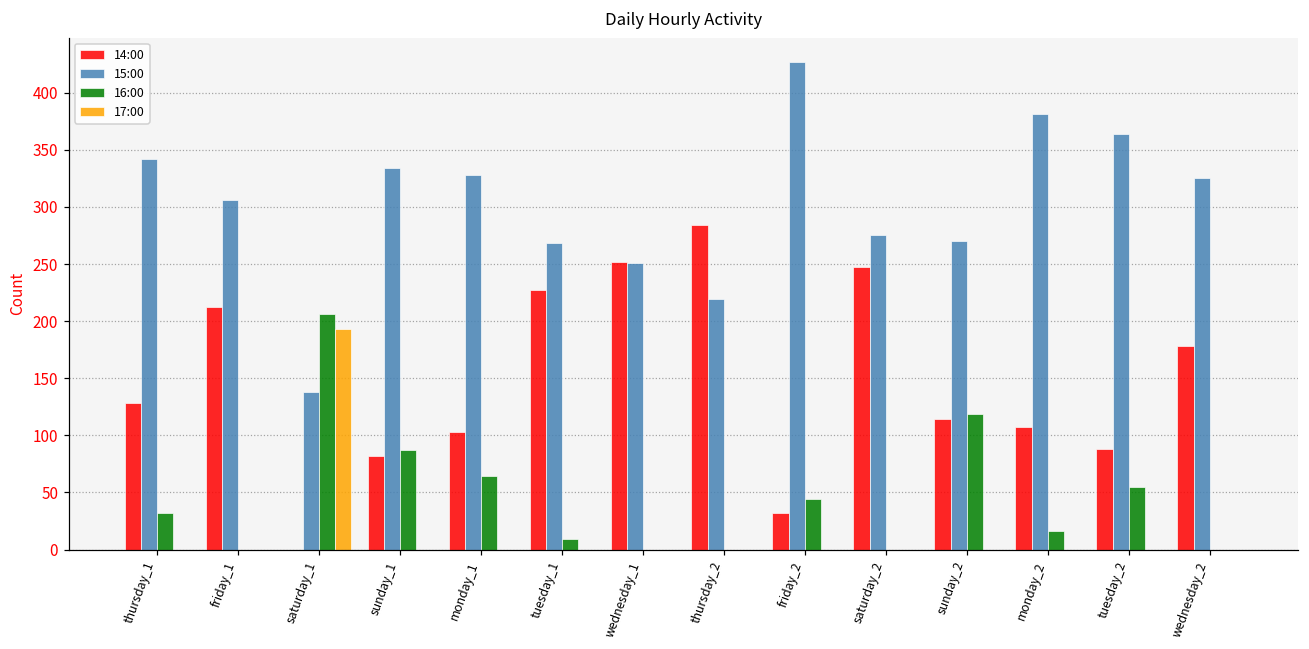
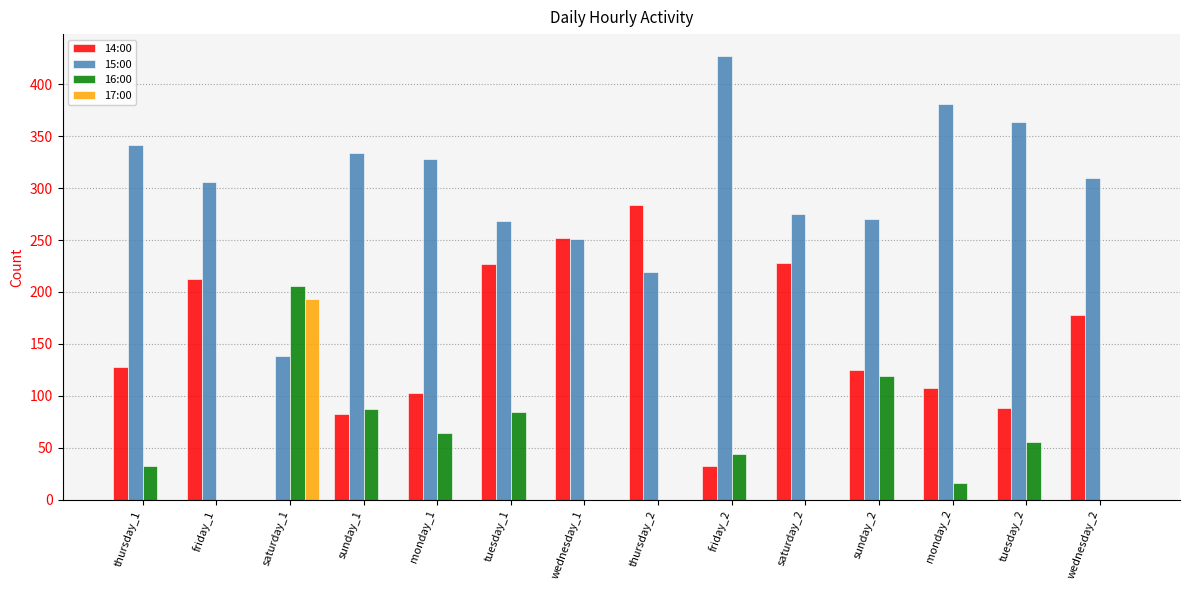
16:00, tuesday_1: 9 -> 84
14:00, saturday_2: 247 -> 228
14:00, sunday_2: 114 -> 125
15:00, wednesday_2: 325 -> 310
